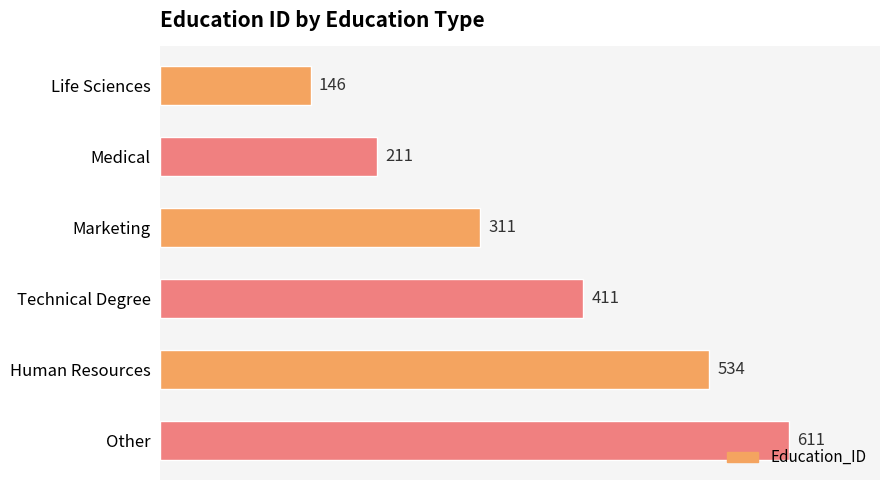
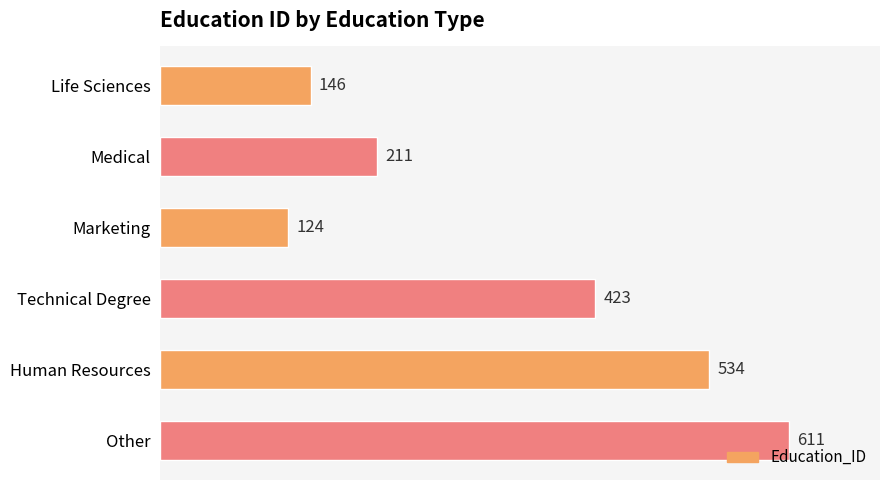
Marketing: 311 -> 124
Technical Degree: 411 -> 423
